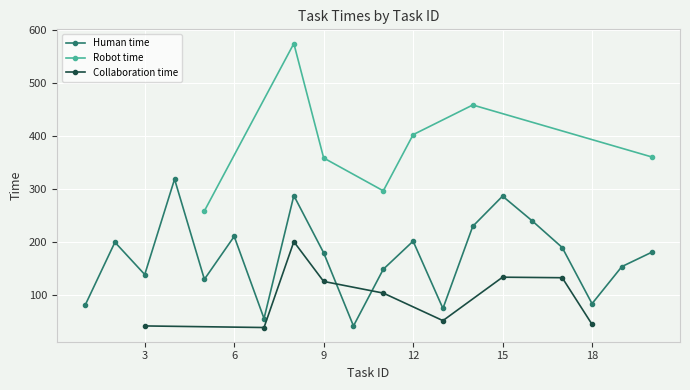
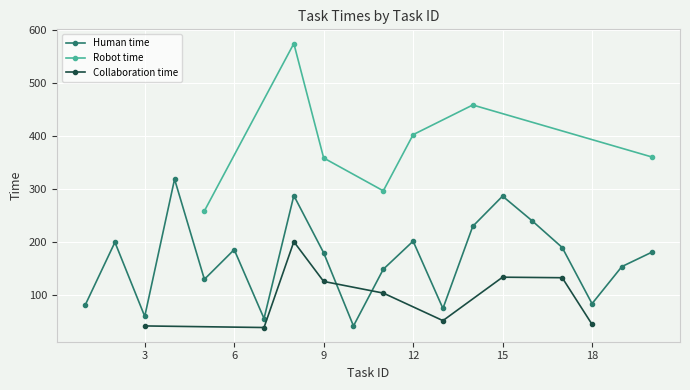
Human time, 3: 140 -> 60
Human time, 6: 210 -> 190
